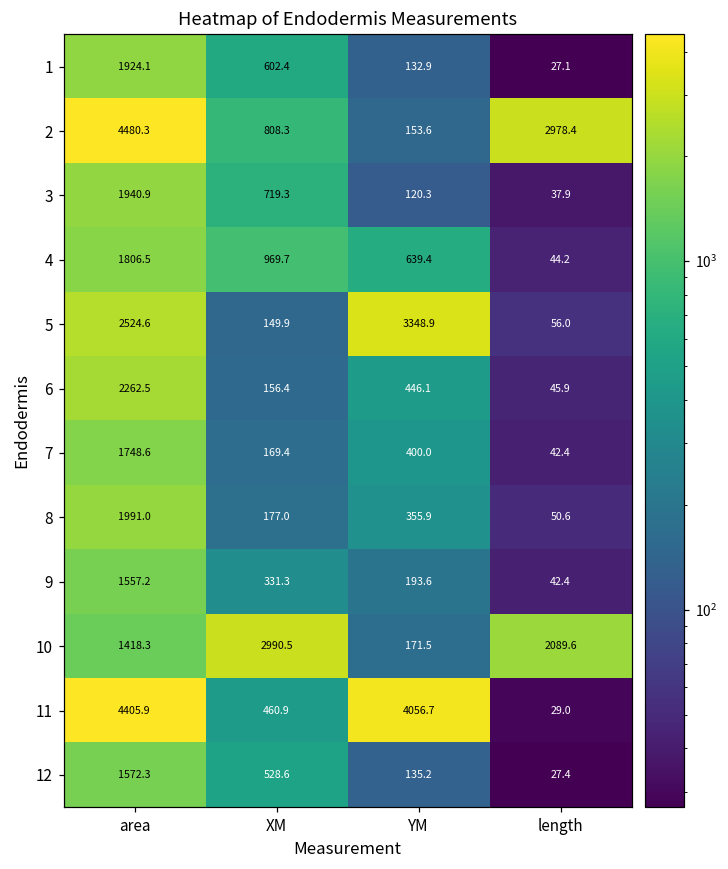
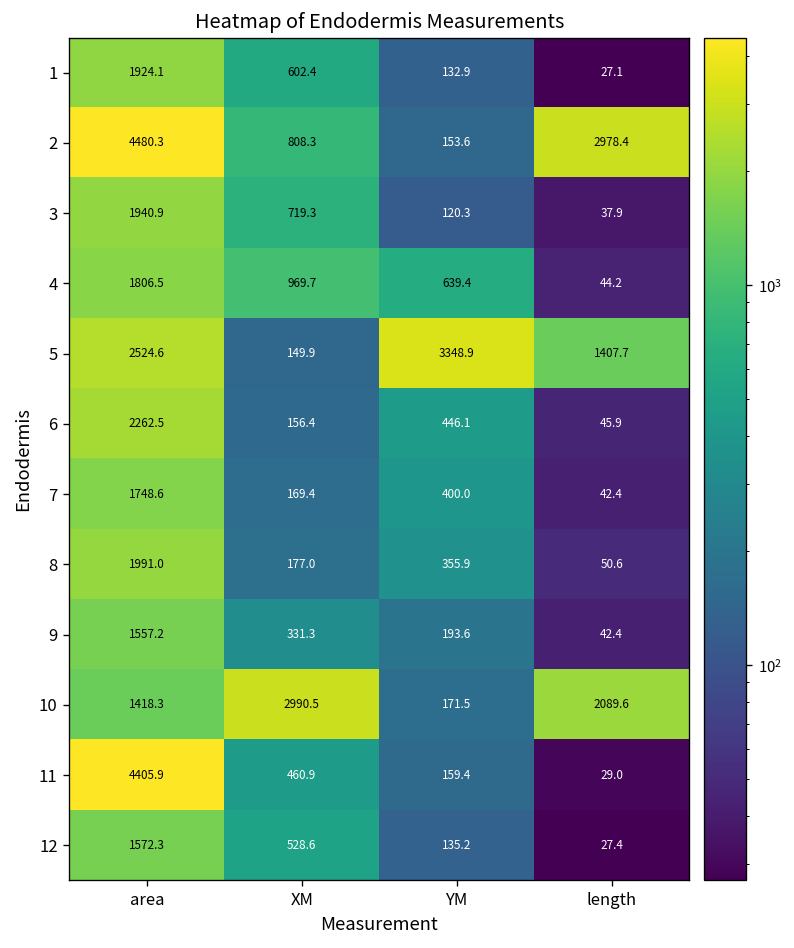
5, length: 56.0 -> 1407.7
11, YM: 4056.7 -> 159.4
